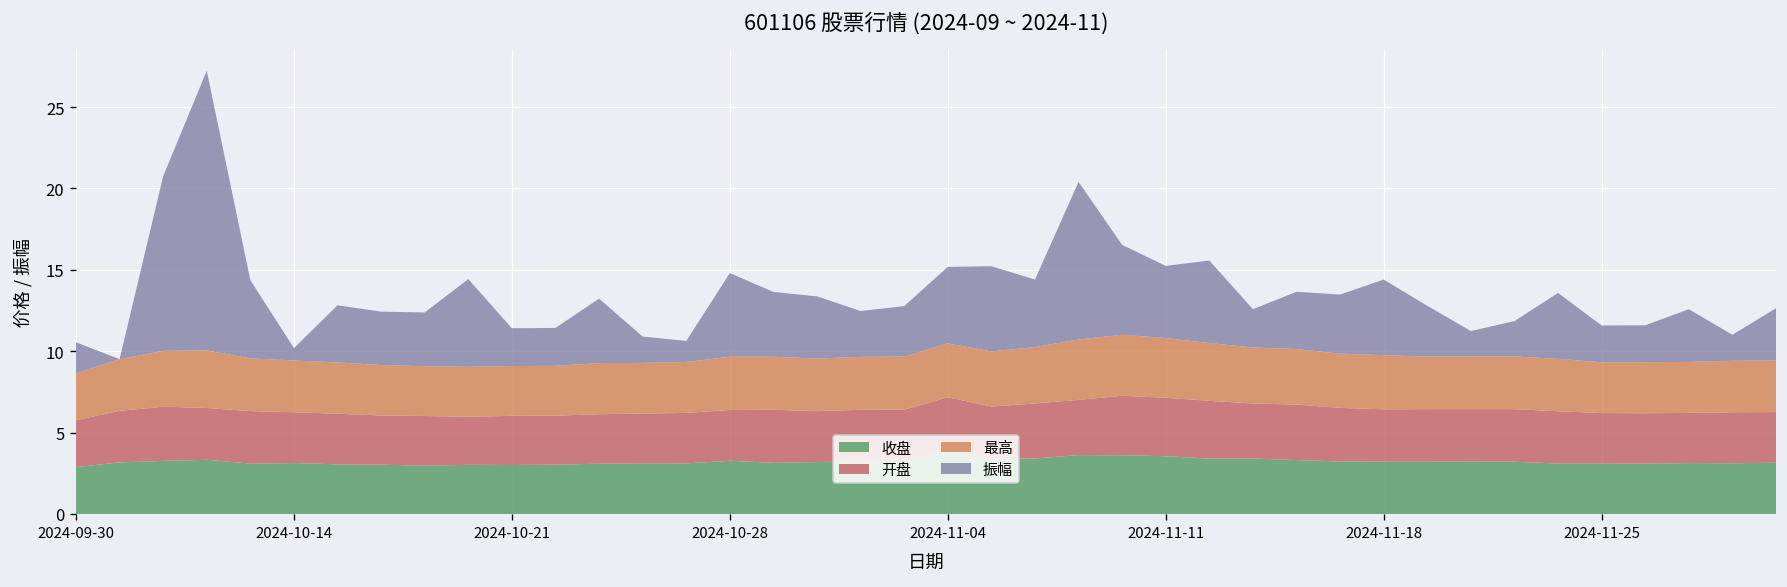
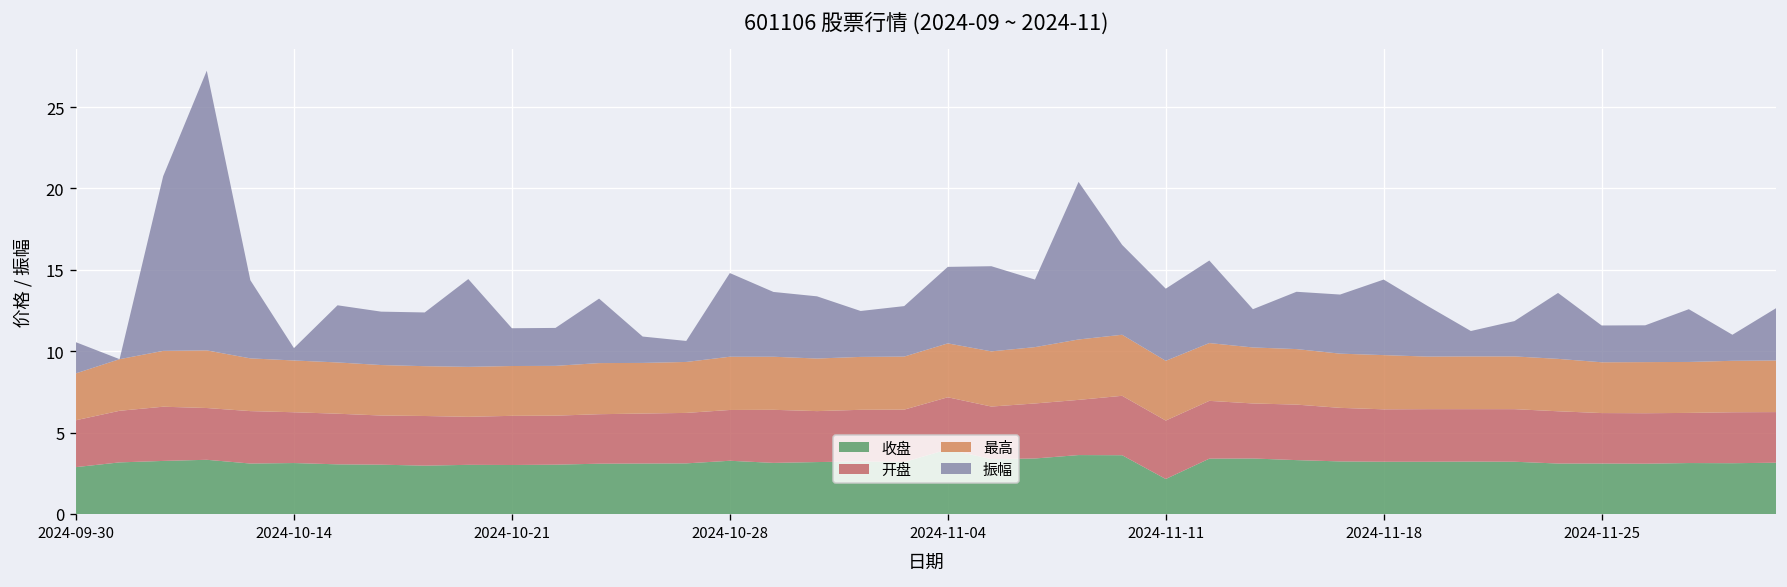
收盘, 2024-11-11: 3.6 -> 2.2
